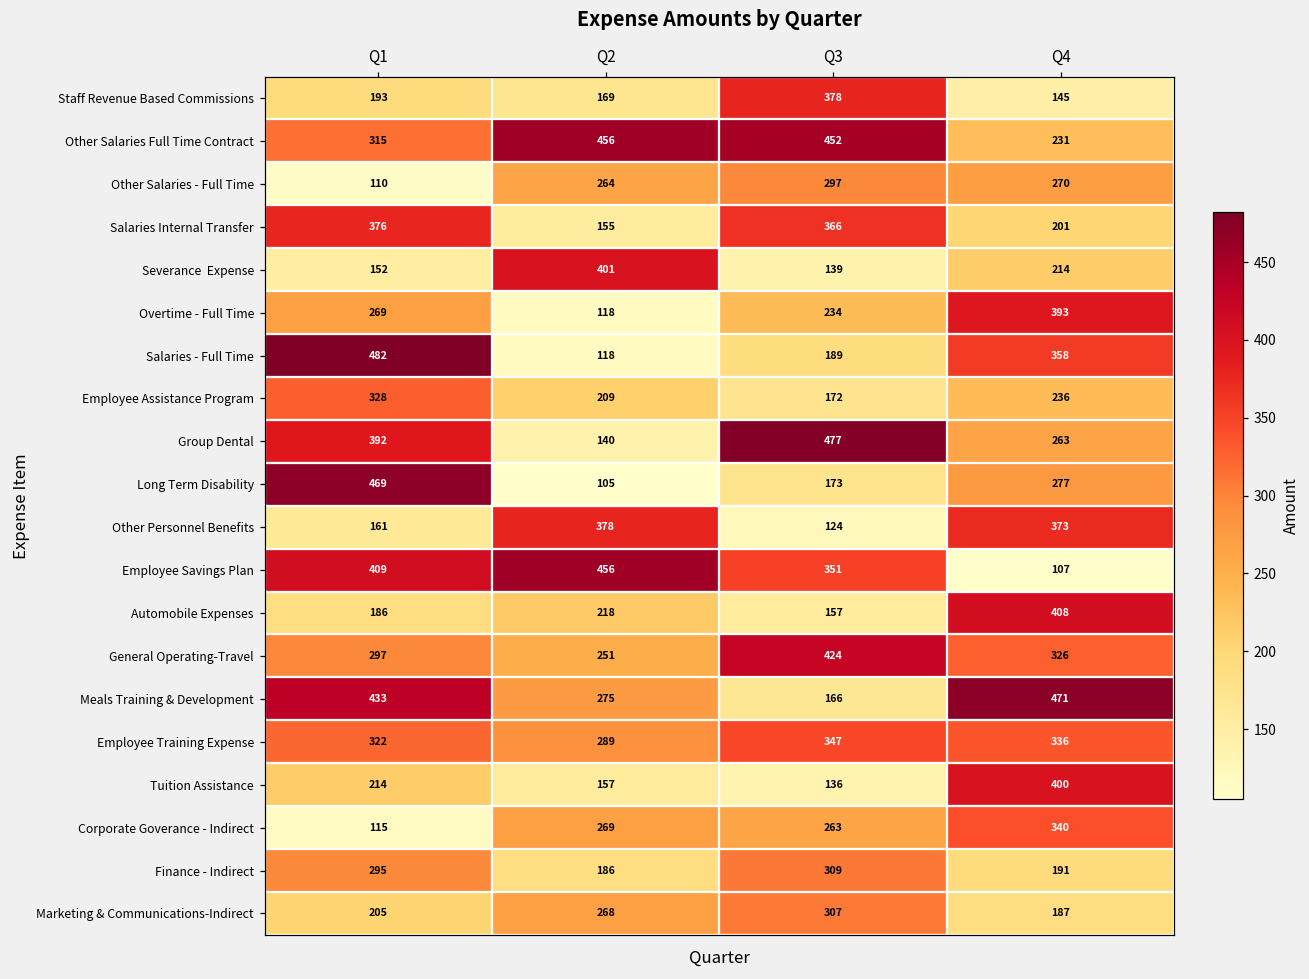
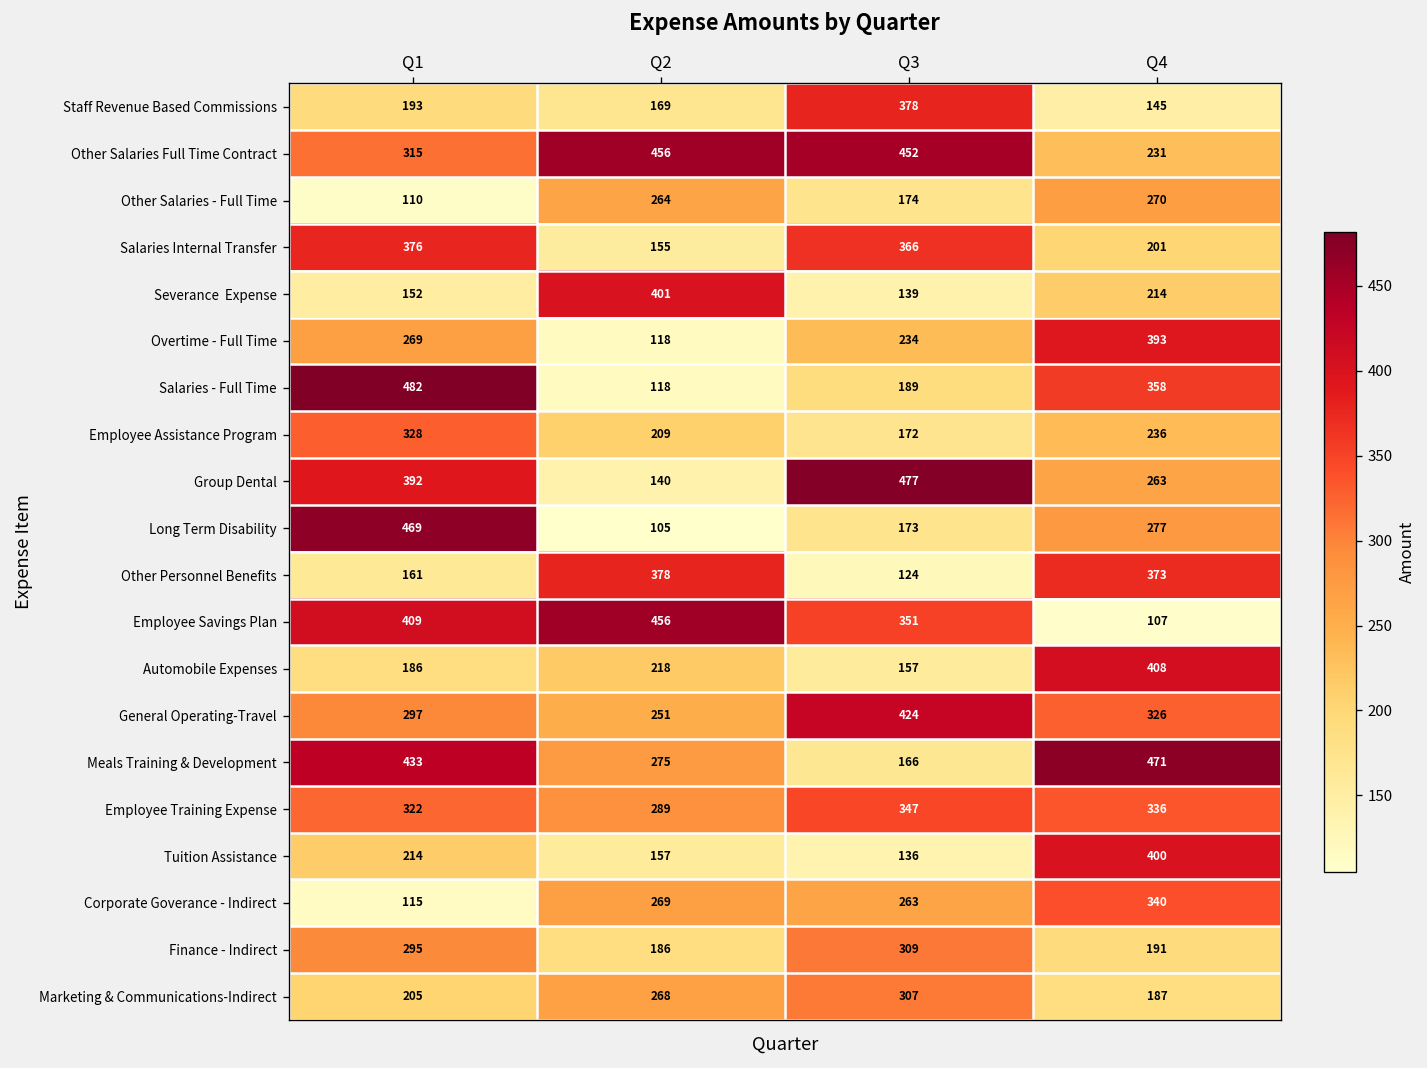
Other Salaries - Full Time, Q3: 297 -> 174
